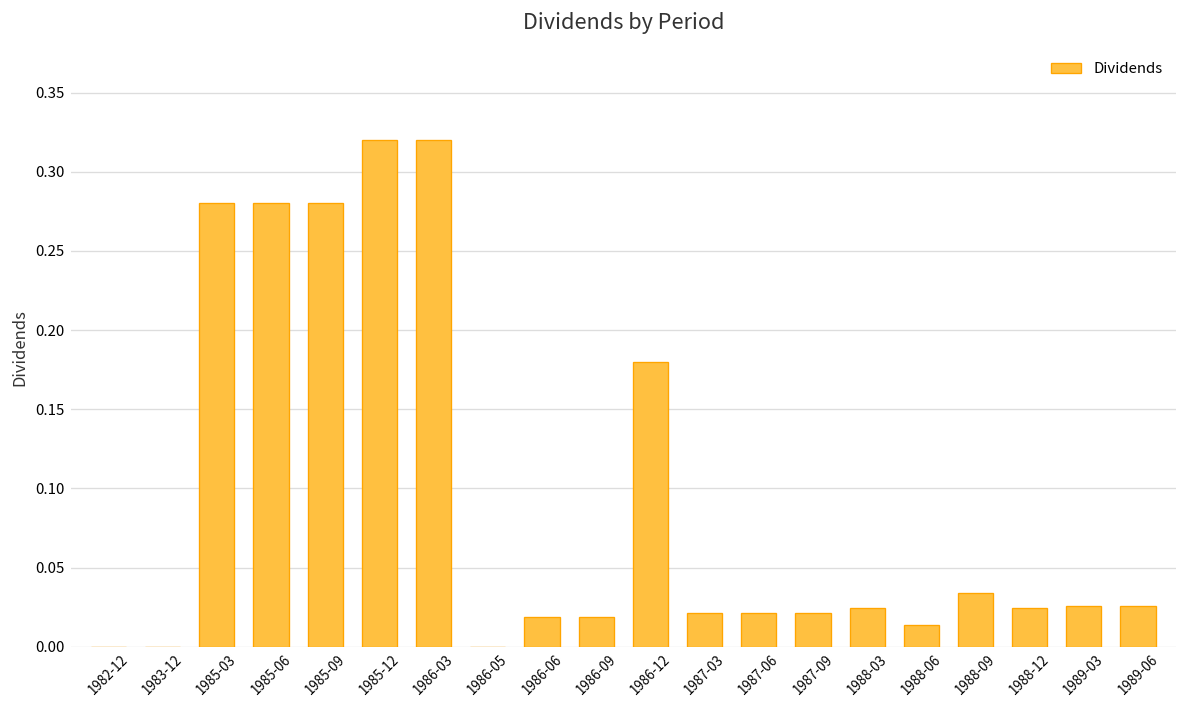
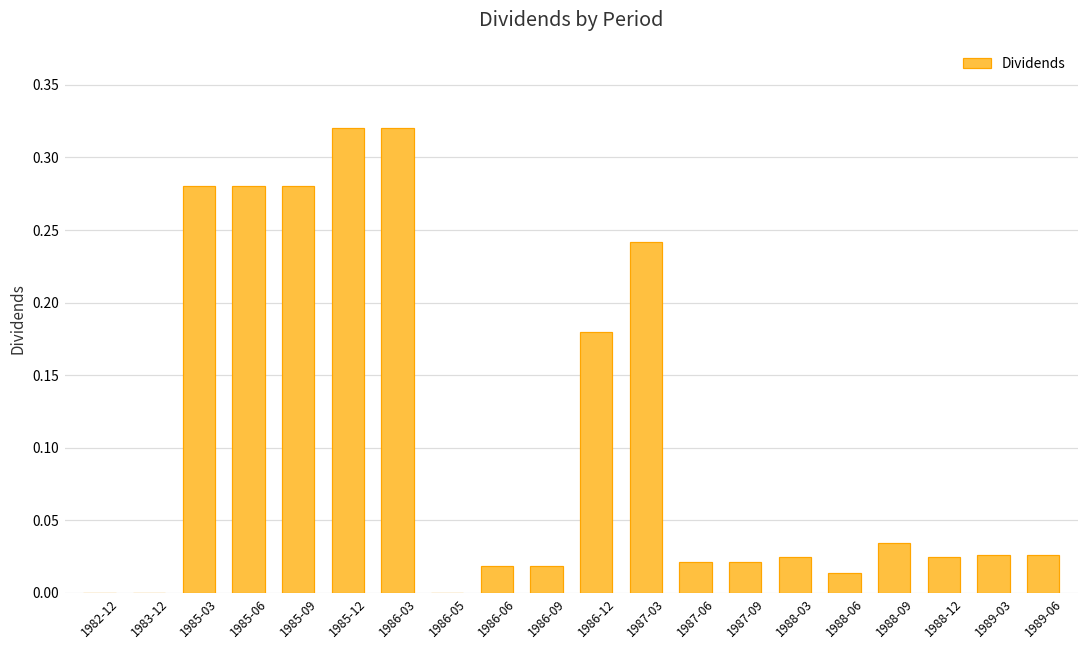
1987-03: 0.021 -> 0.242
